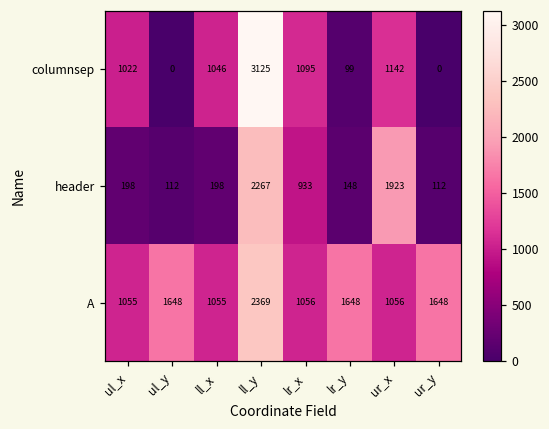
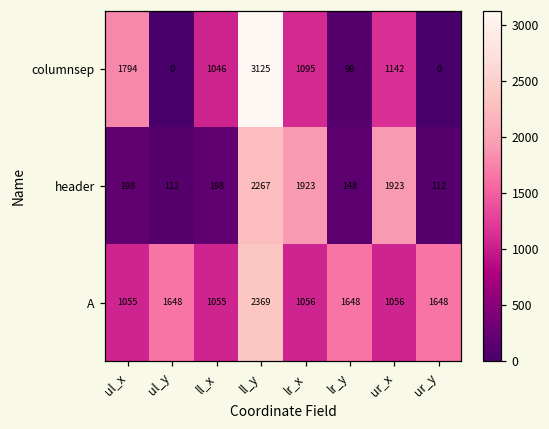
columnsep, ul_x: 1022 -> 1794
header, lr_x: 933 -> 1923
